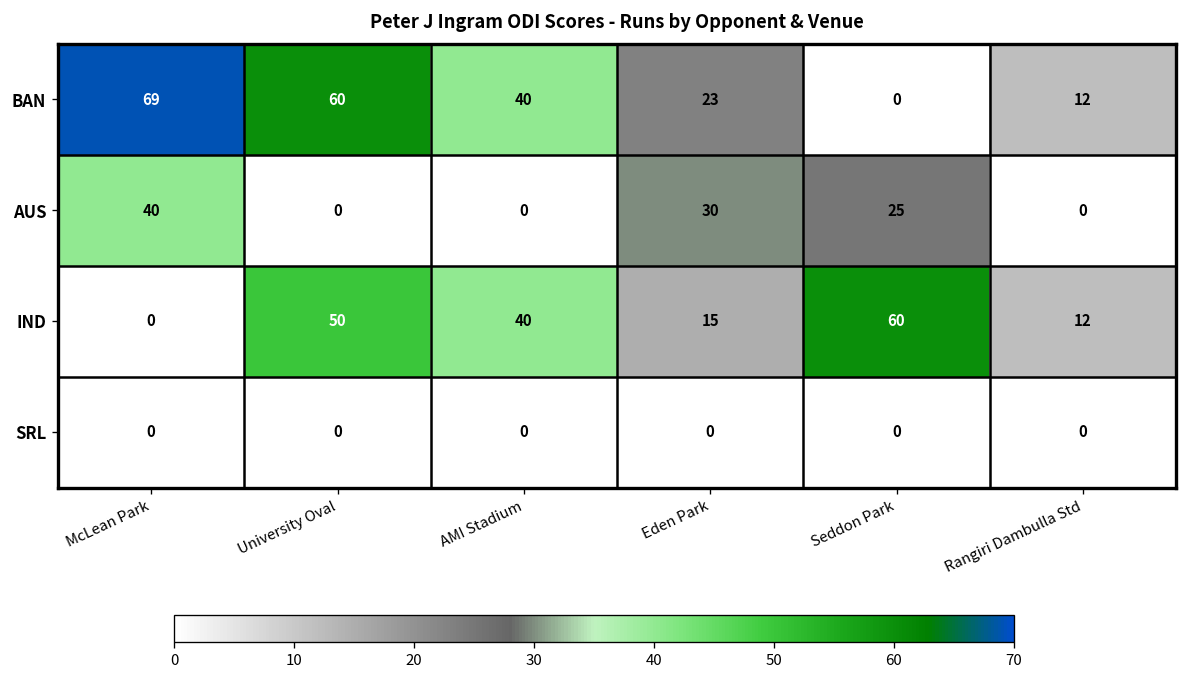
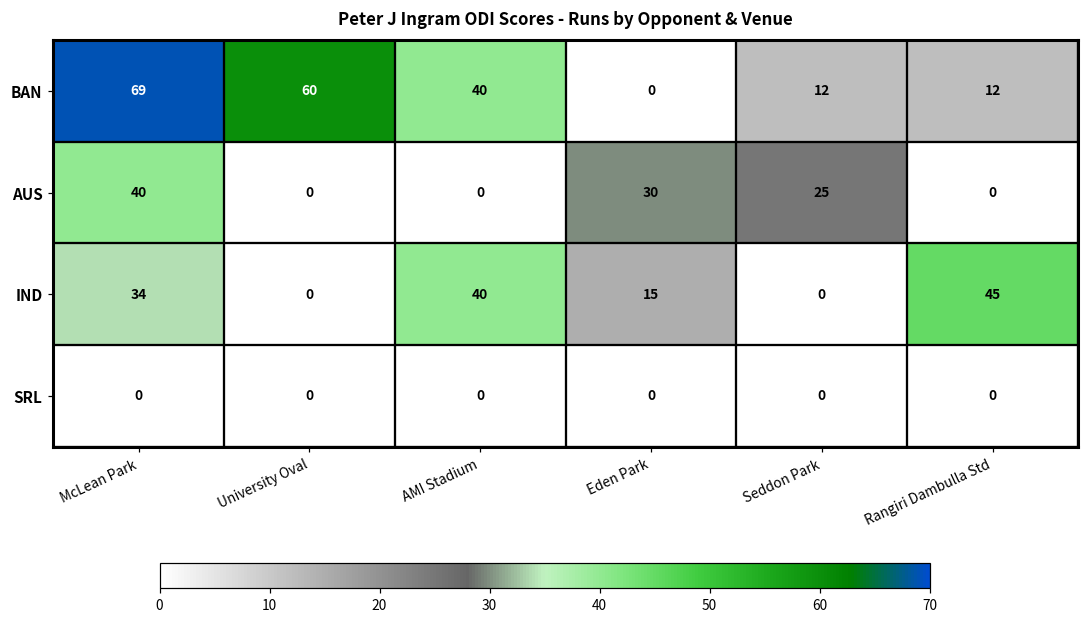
BAN, Eden Park: 23 -> 0
BAN, Seddon Park: 0 -> 12
IND, McLean Park: 0 -> 34
IND, University Oval: 50 -> 0
IND, Seddon Park: 60 -> 0
IND, Rangiri Dambulla Std: 12 -> 45
